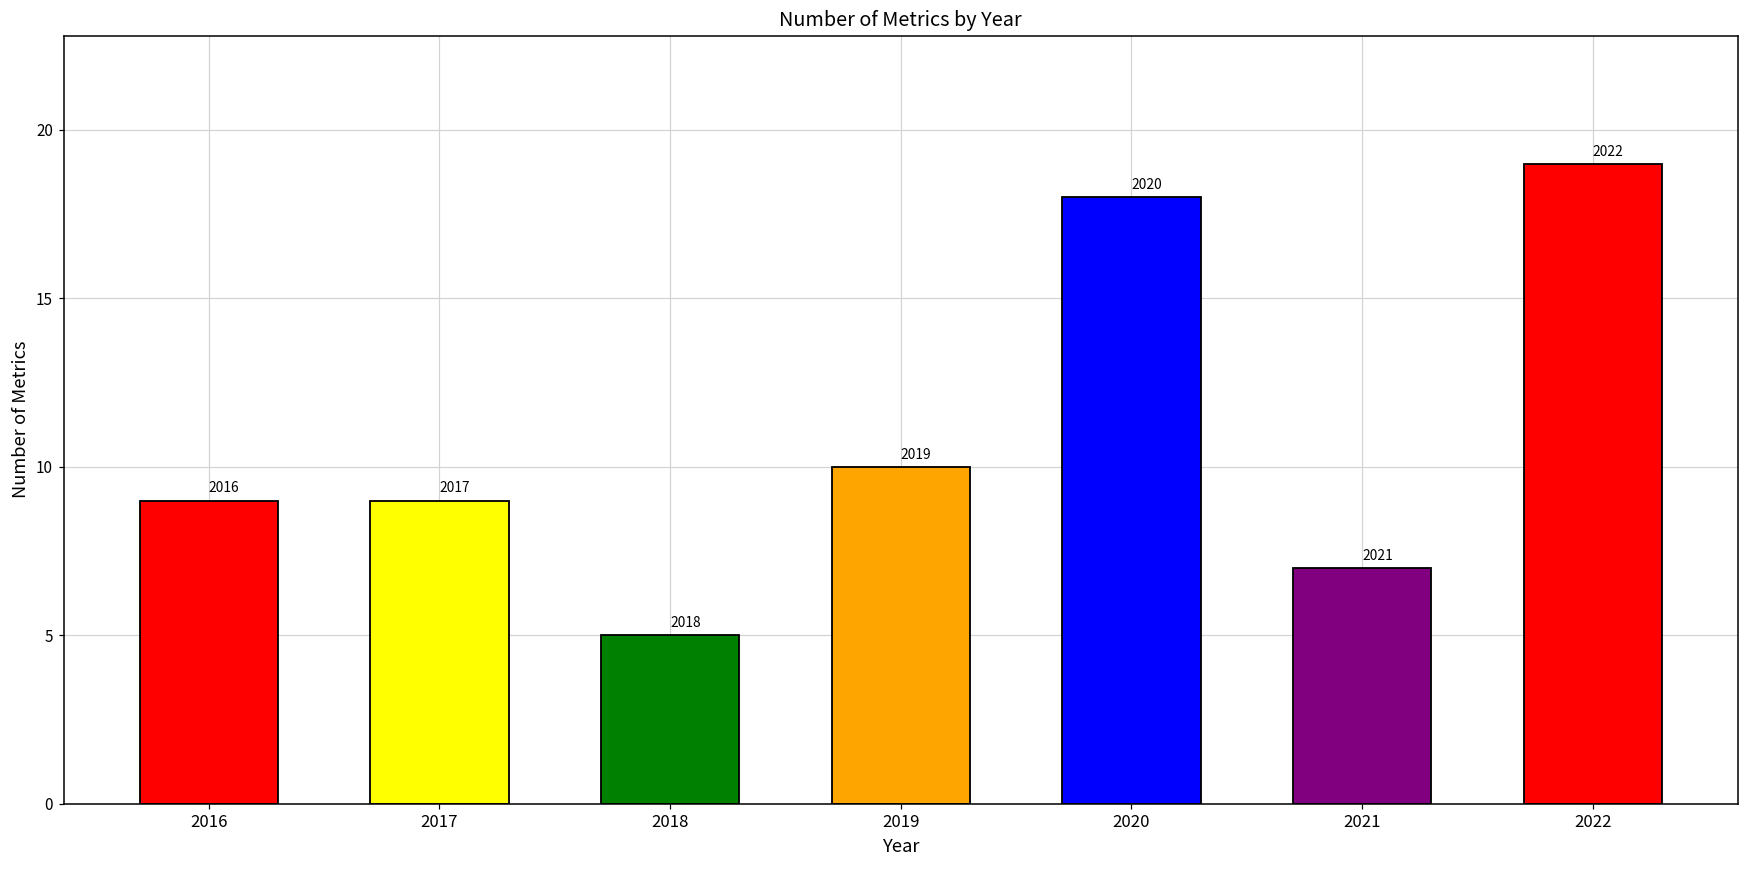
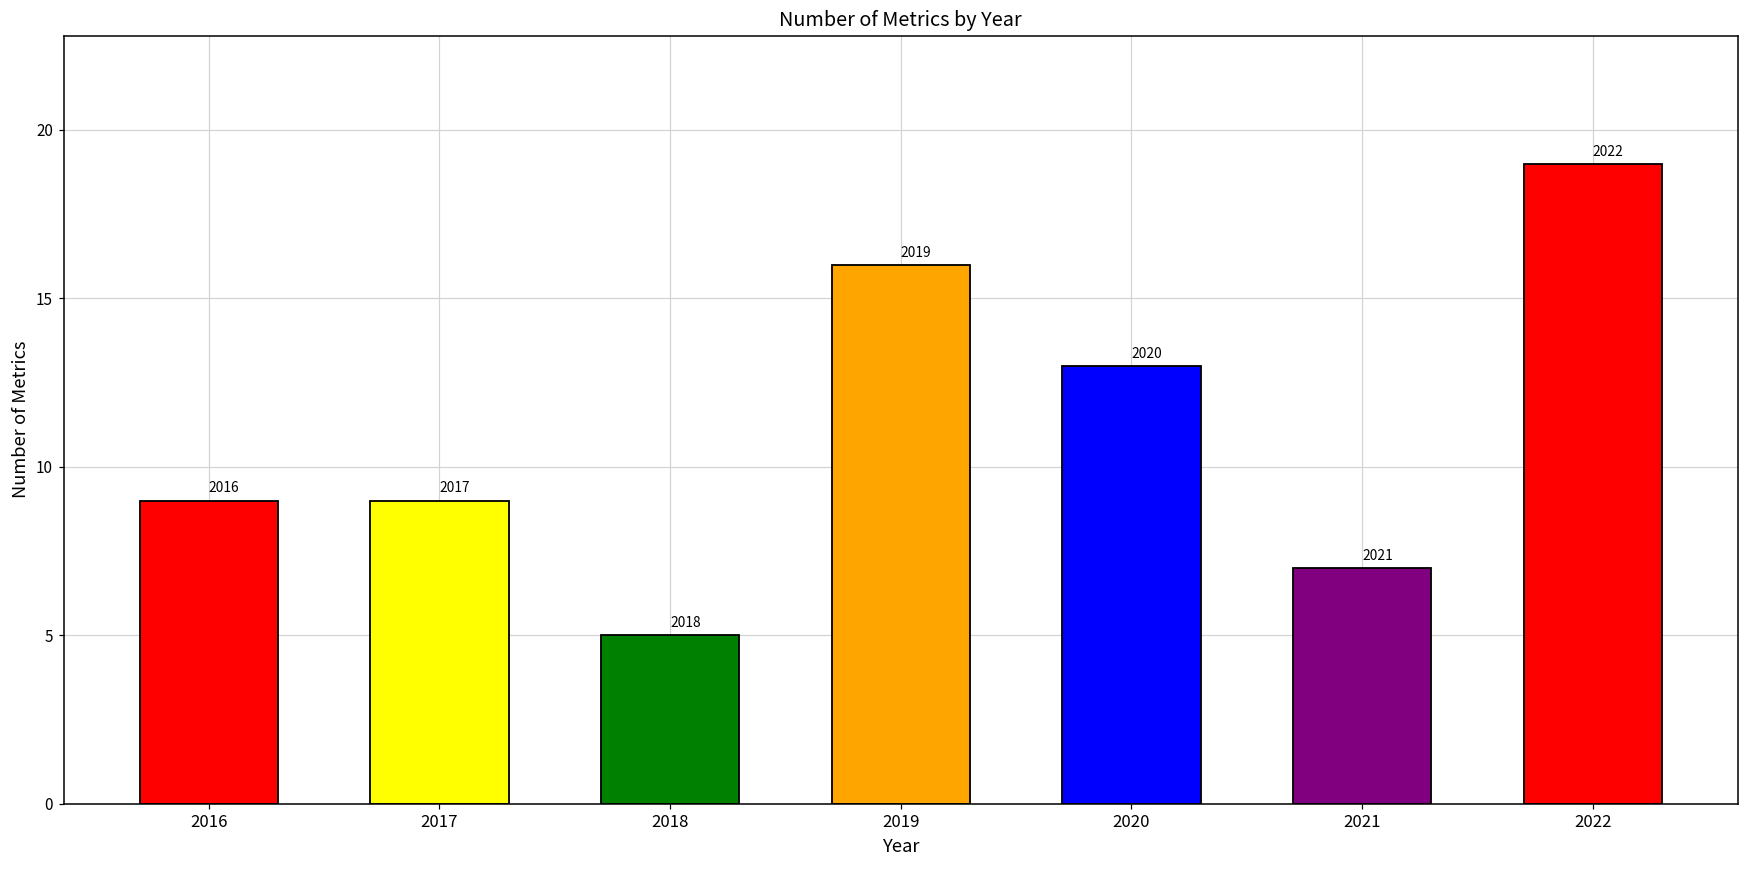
2019: 10 -> 16
2020: 18 -> 13
